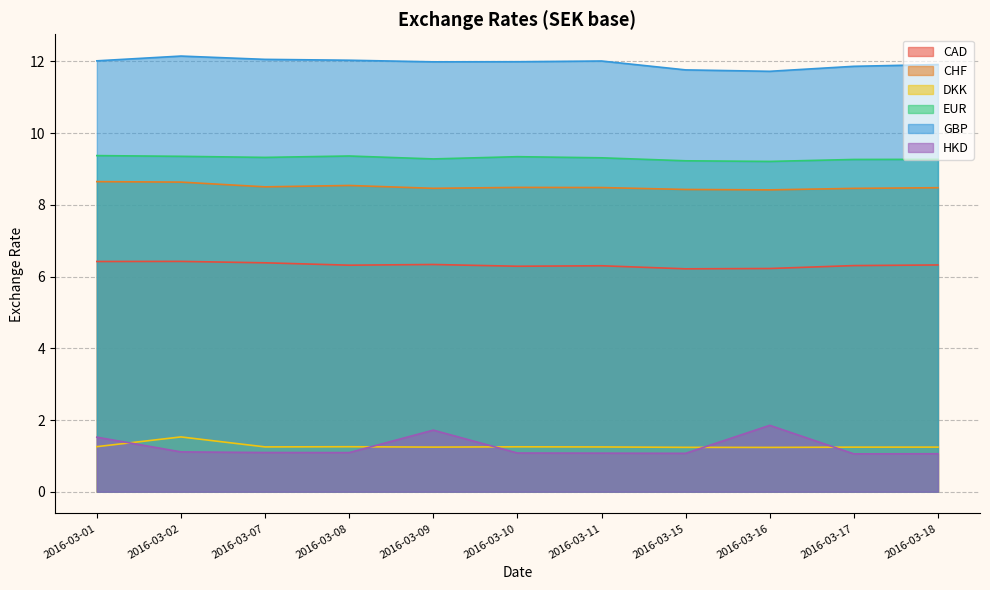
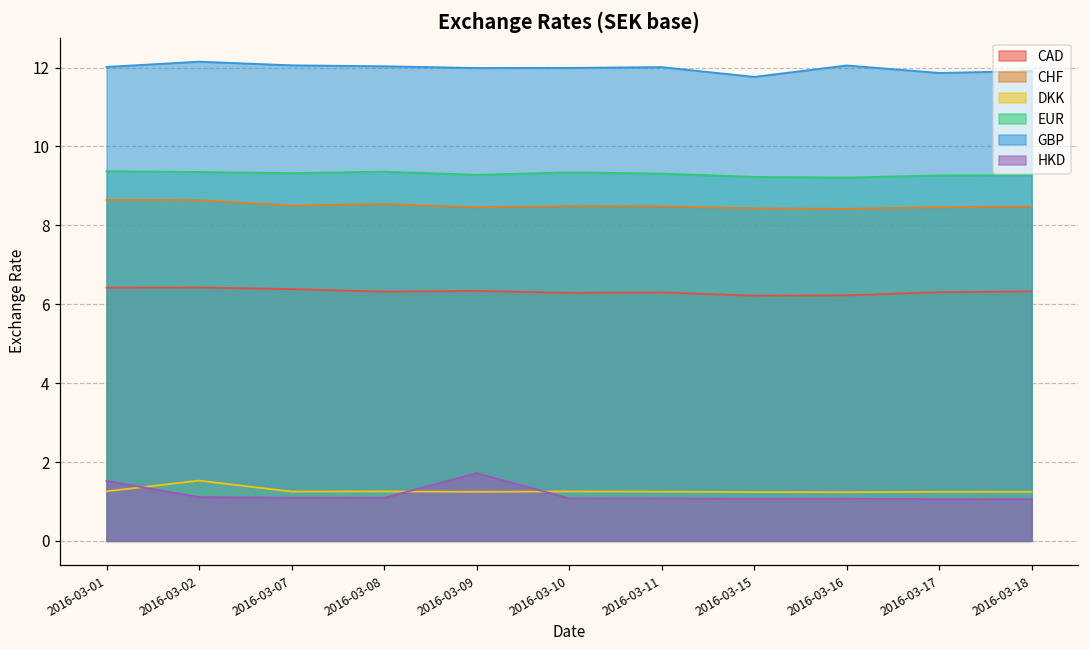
GBP, 2016-03-16: 11.7 -> 12.1
HKD, 2016-03-16: 1.9 -> 1.1
